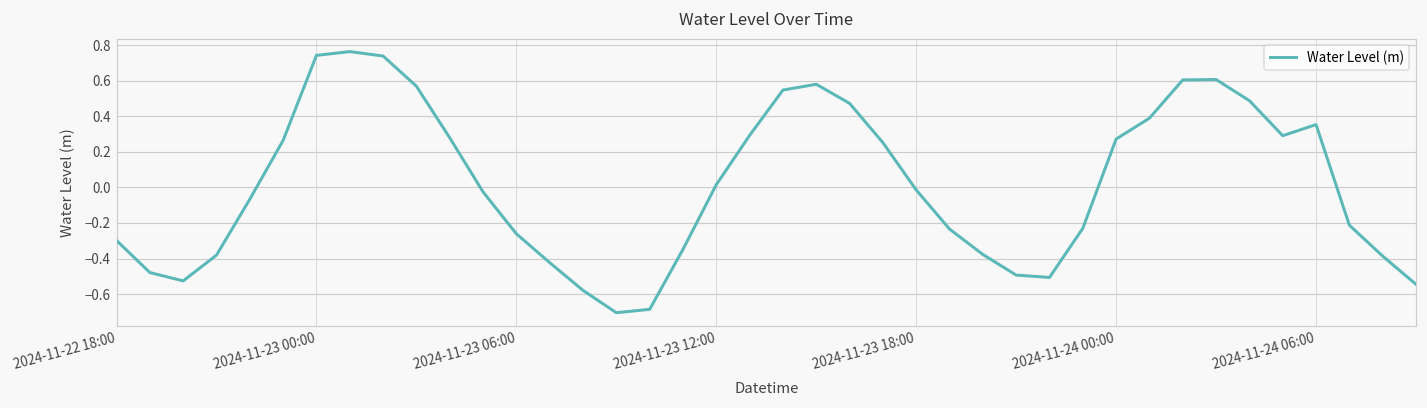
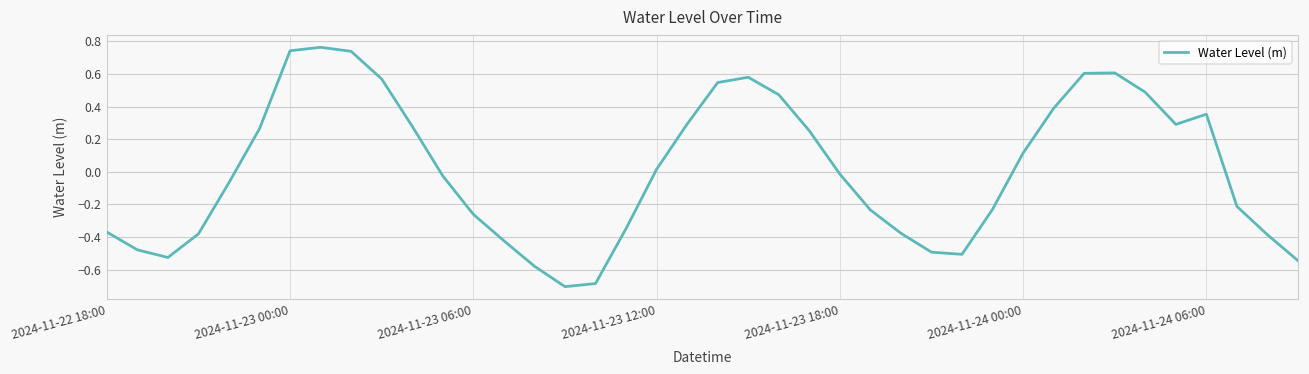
2024-11-22 18:00: -0.30 -> -0.37
2024-11-24 00:00: 0.27 -> 0.11
